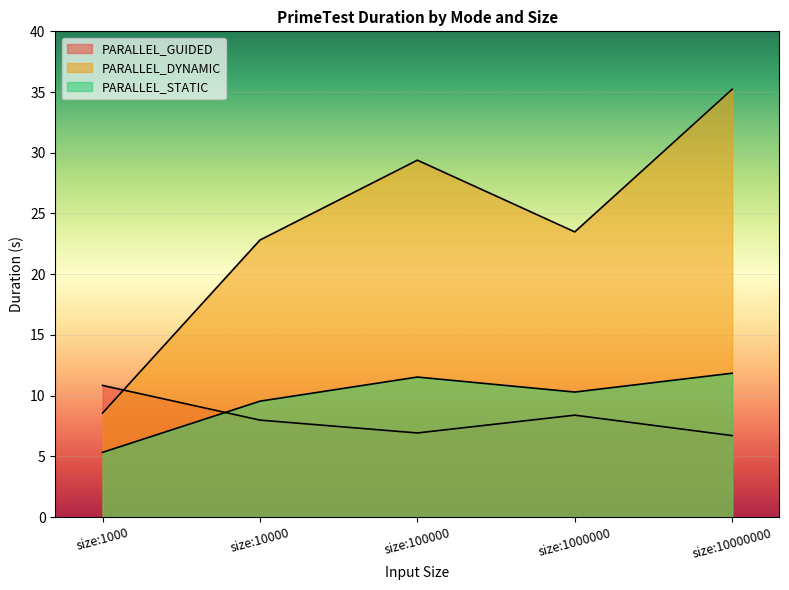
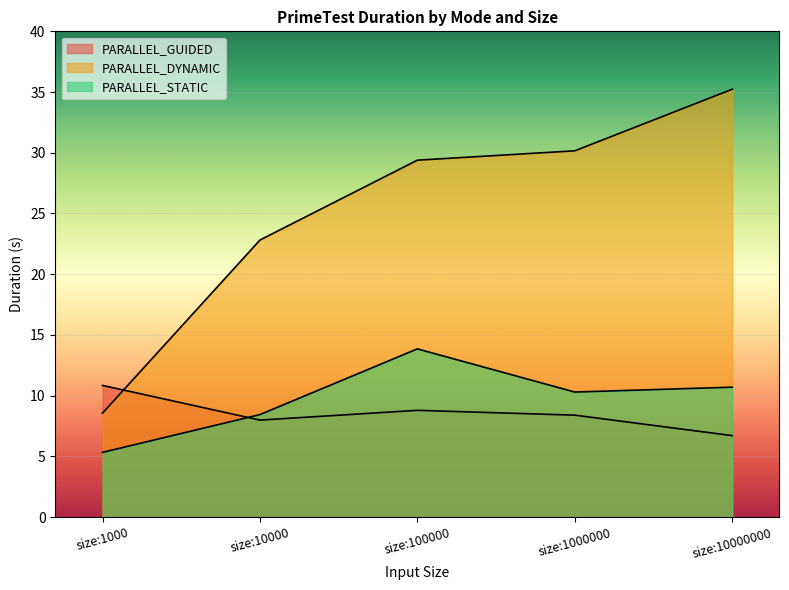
PARALLEL_STATIC, size:10000: 9.5 -> 8.4
PARALLEL_GUIDED, size:100000: 6.9 -> 8.8
PARALLEL_STATIC, size:100000: 11.5 -> 13.9
PARALLEL_DYNAMIC, size:1000000: 23.5 -> 30.2
PARALLEL_STATIC, size:10000000: 11.8 -> 10.7
